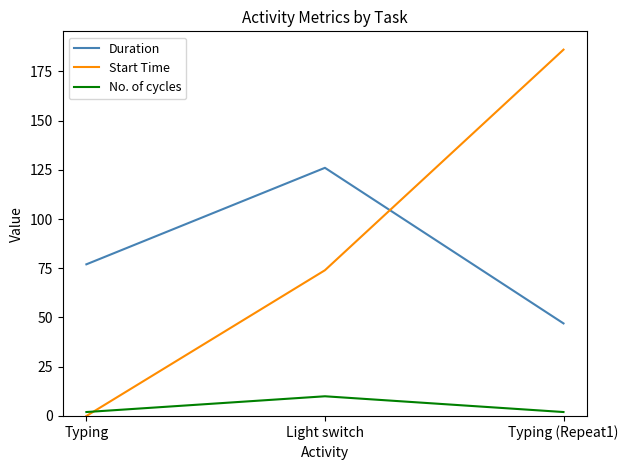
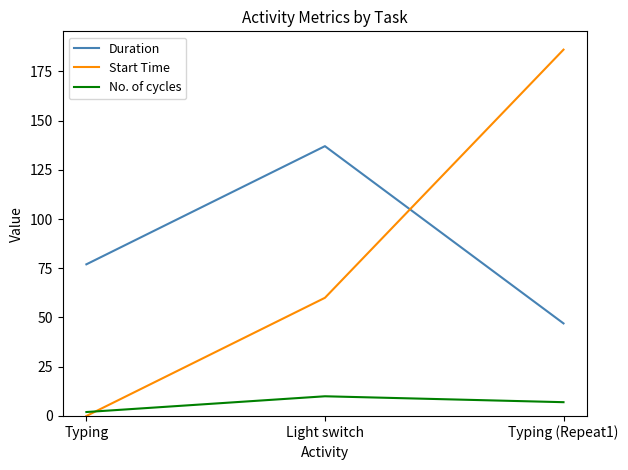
Duration, Light switch: 126 -> 137
Start Time, Light switch: 74 -> 60
No. of cycles, Typing (Repeat1): 2 -> 7
